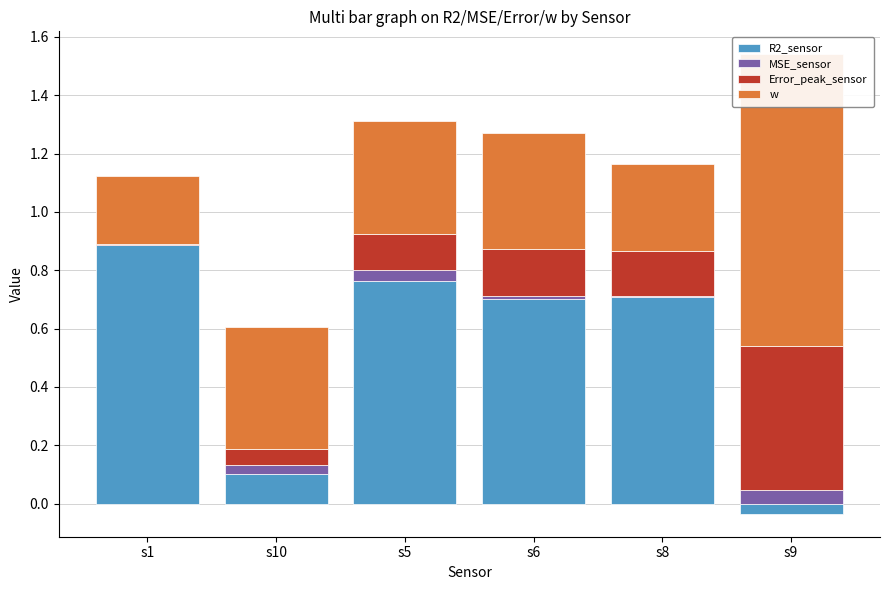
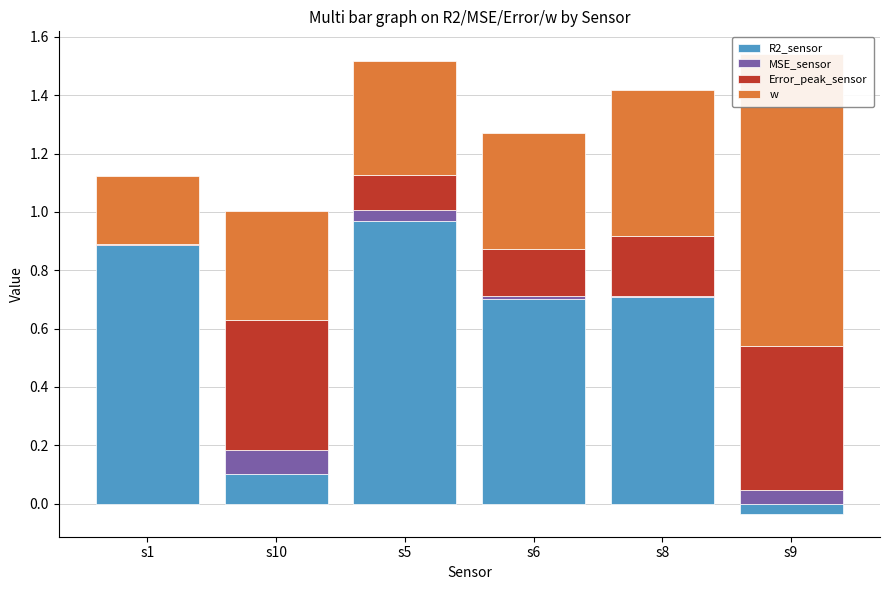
MSE_sensor, s10: 0.03 -> 0.08
Error_peak_sensor, s10: 0.05 -> 0.44
w, s10: 0.42 -> 0.38
R2_sensor, s5: 0.76 -> 0.97
Error_peak_sensor, s8: 0.15 -> 0.20
w, s8: 0.3 -> 0.5
